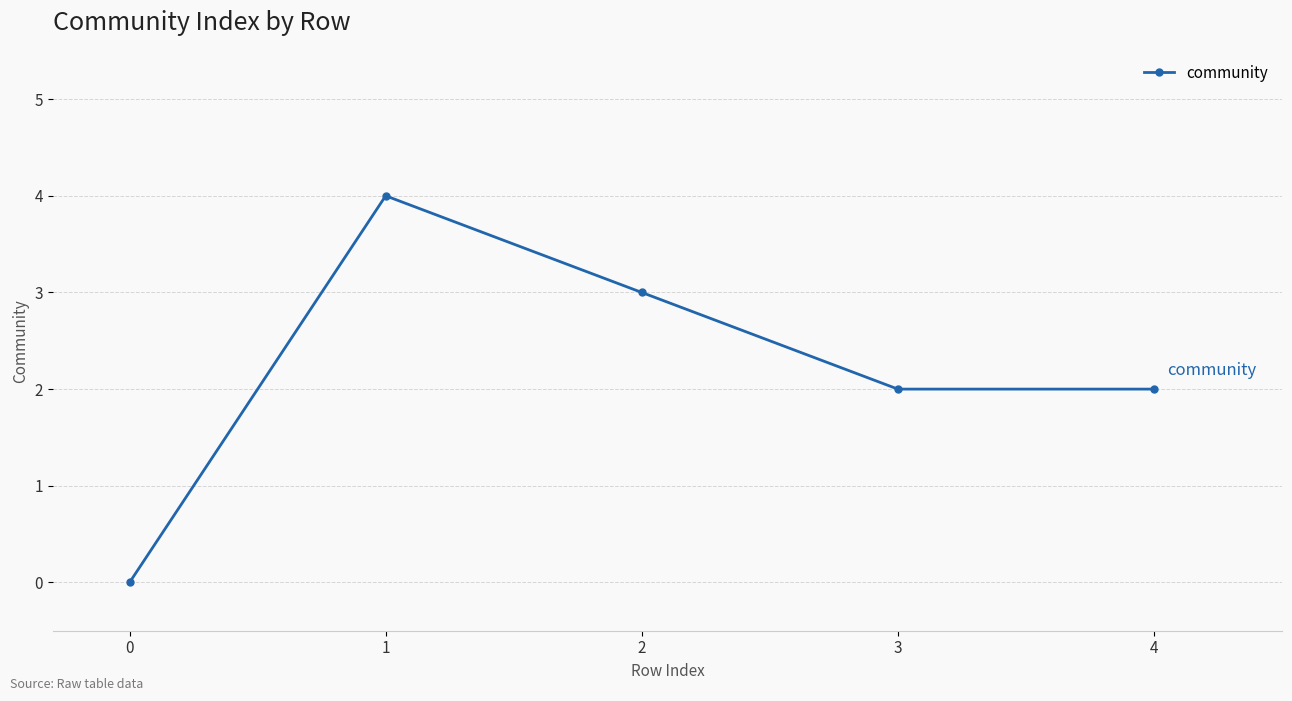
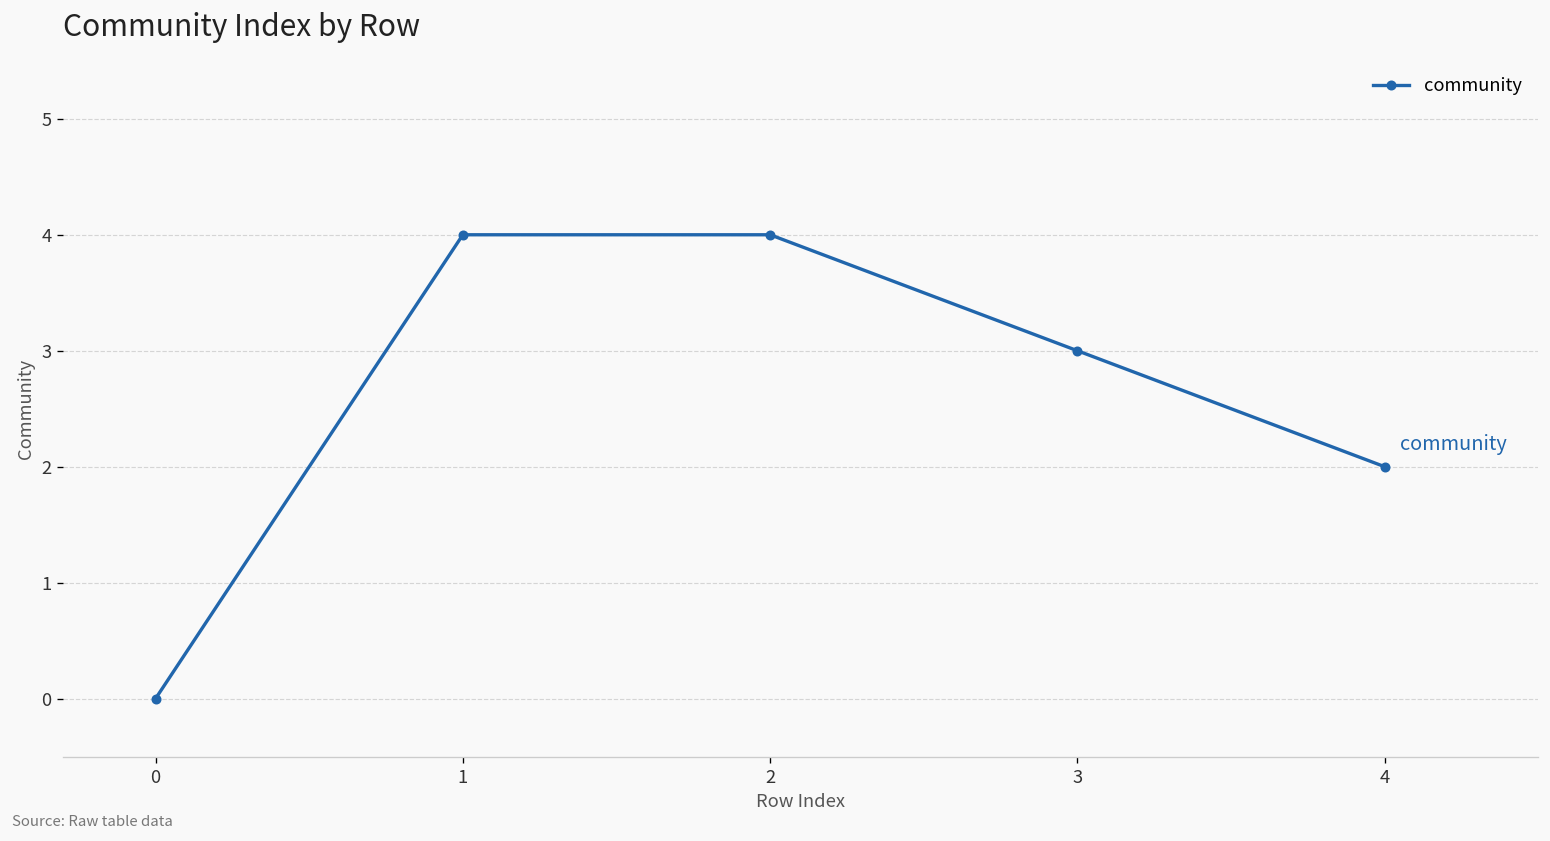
2: 3 -> 4
3: 2 -> 3
